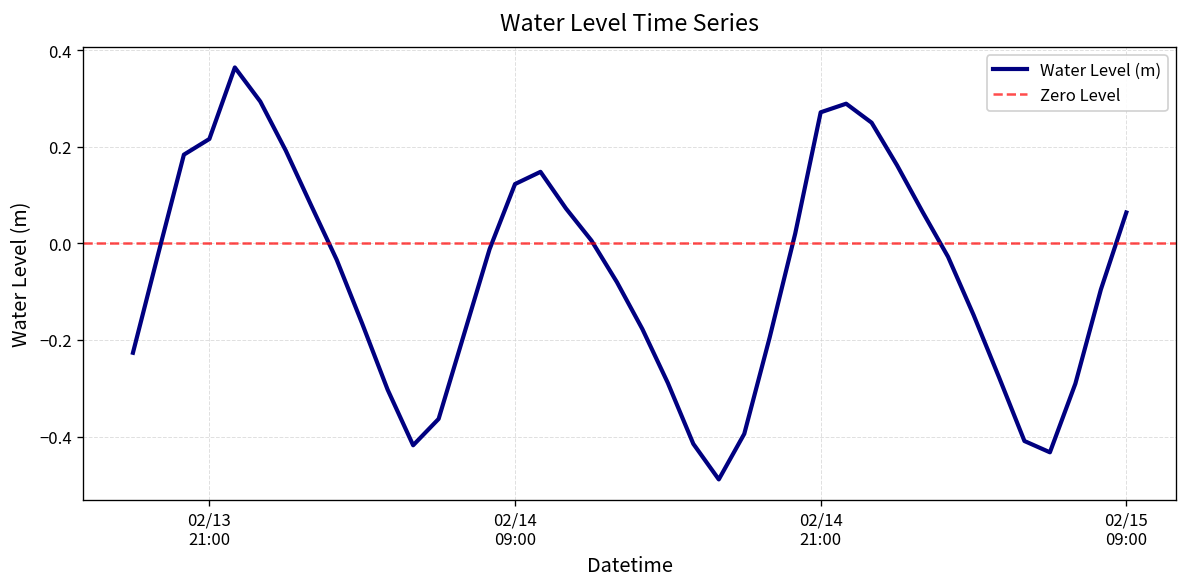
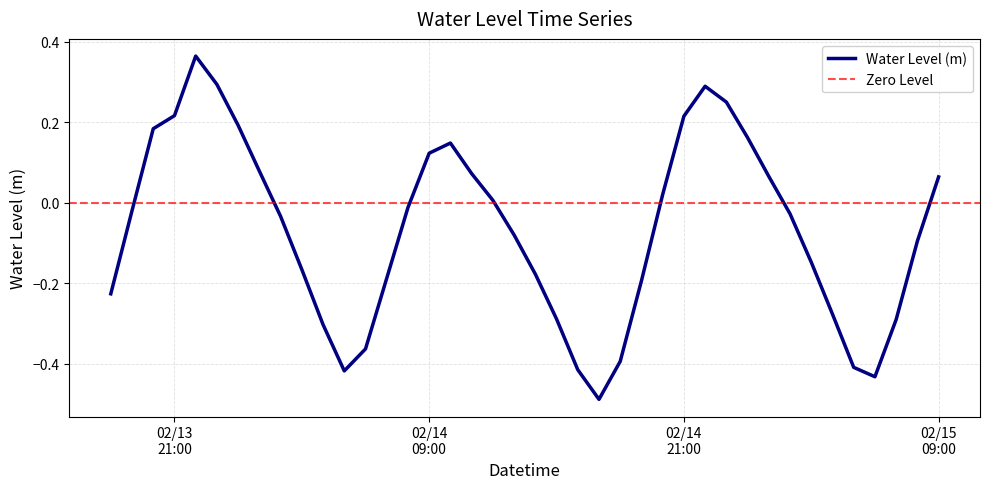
02/14 21:00: 0.27 -> 0.21
